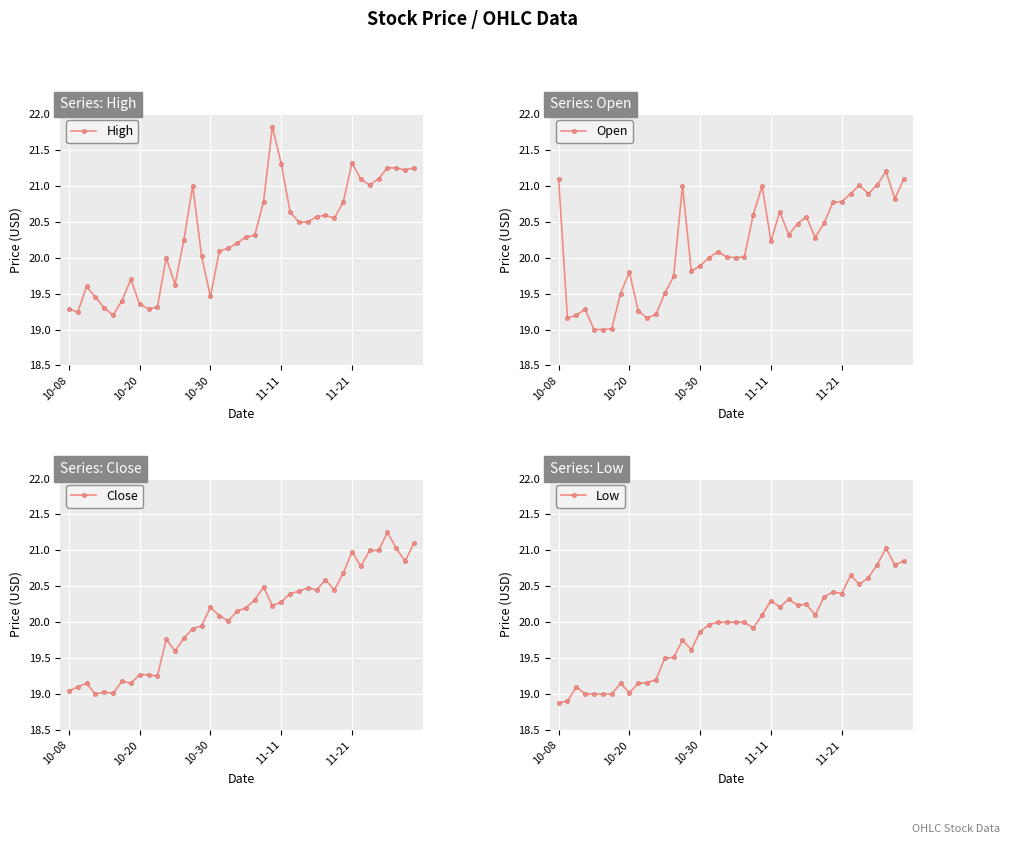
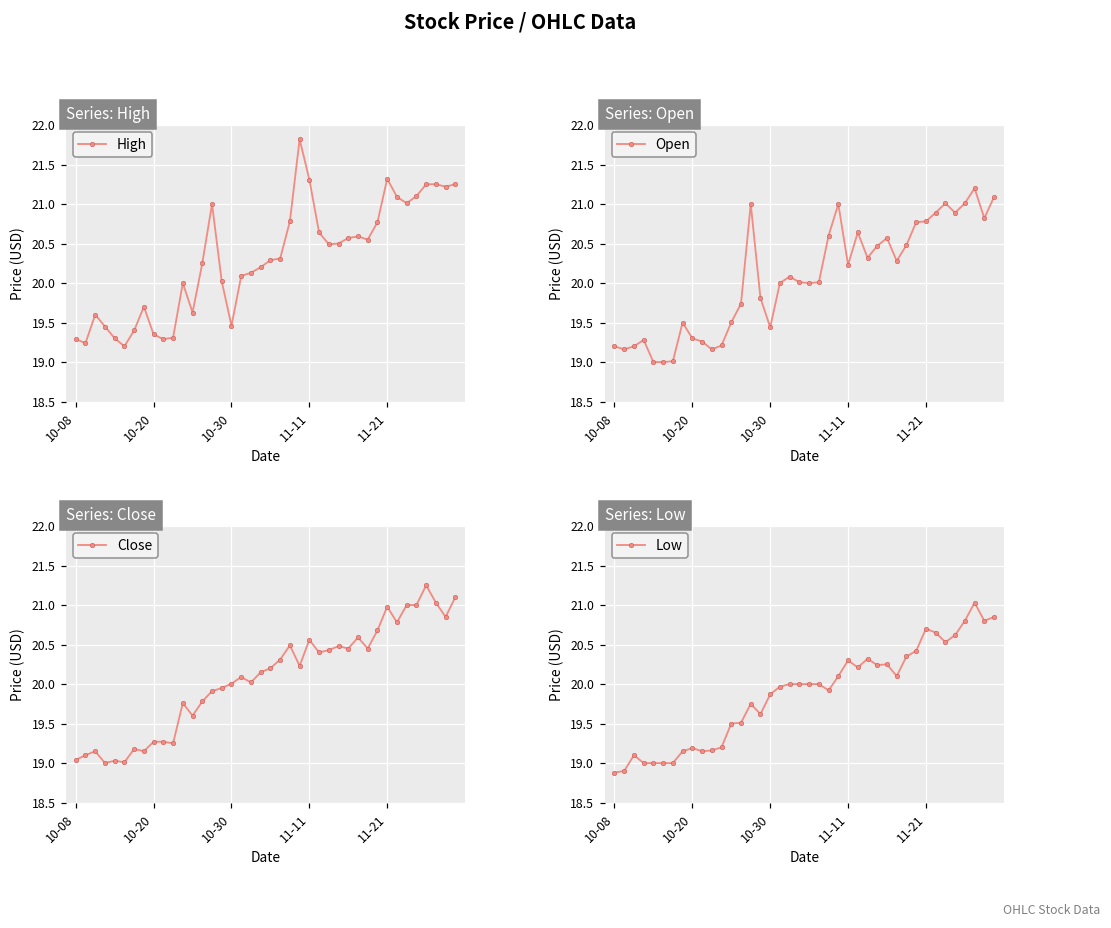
Series: Open, 10-08: 21.1 -> 19.2
Series: Open, 10-20: 19.8 -> 19.3
Series: Open, 10-30: 19.9 -> 19.4
Series: Close, 10-30: 20.2 -> 20.0
Series: Close, 11-11: 20.3 -> 20.6
Series: Low, 10-20: 19.0 -> 19.2
Series: Low, 11-21: 20.4 -> 20.7
